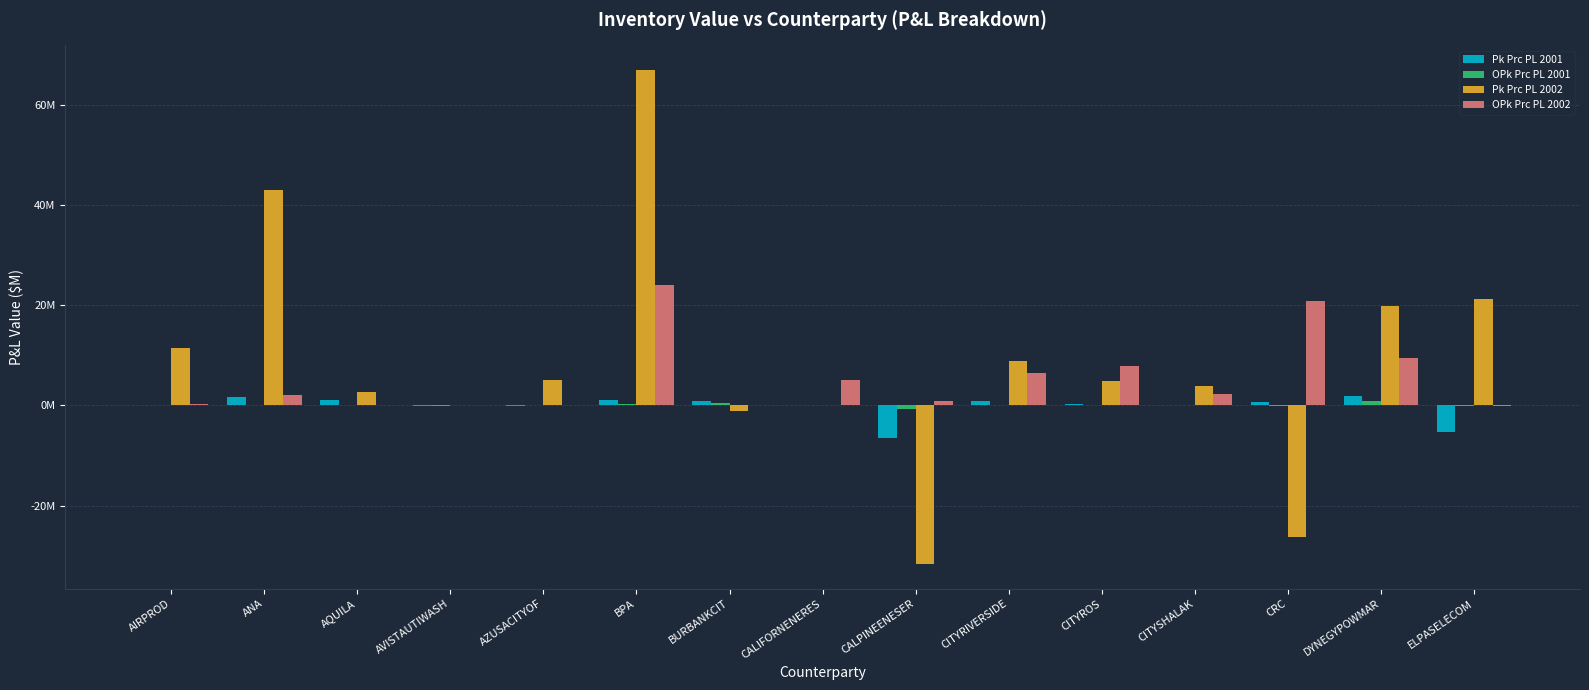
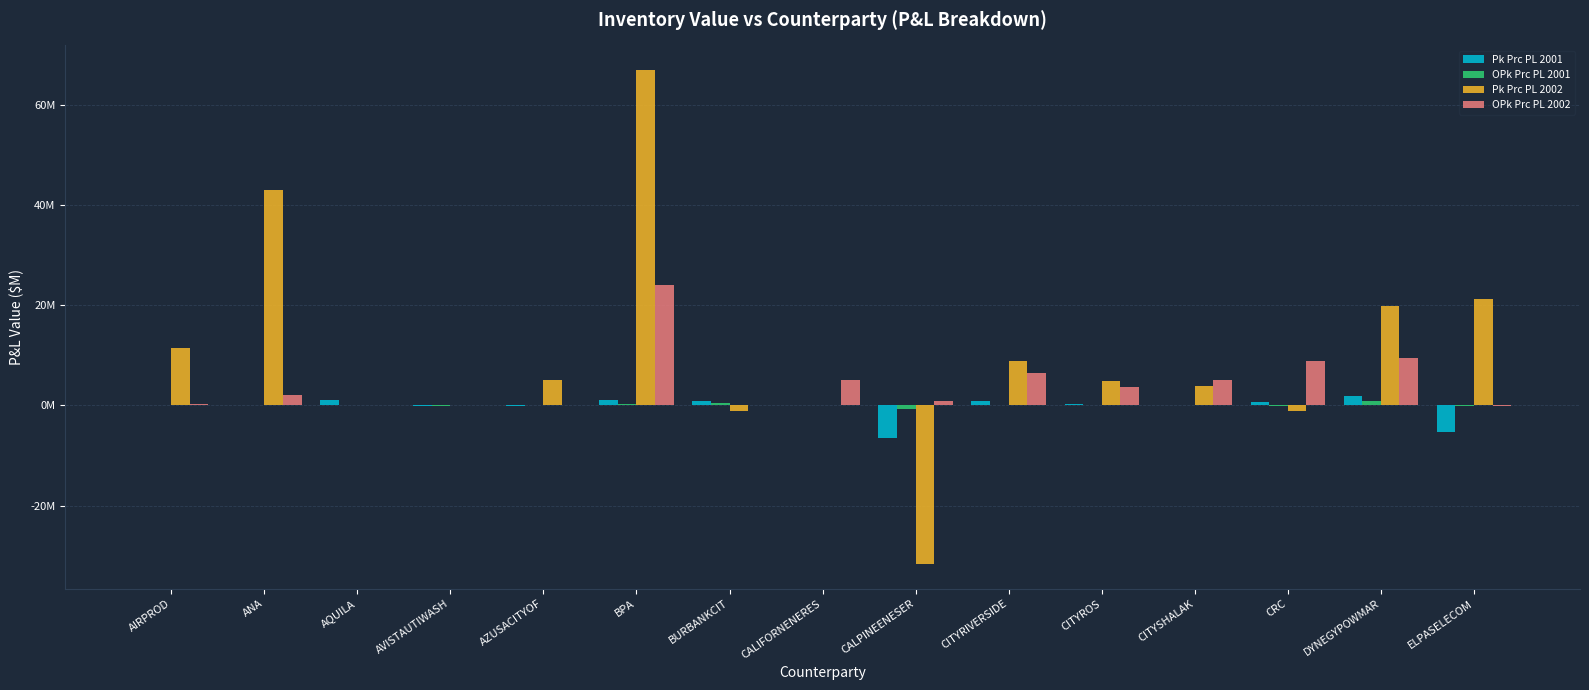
Pk Prc PL 2001, ANA: 2000000 -> 0
Pk Prc PL 2002, AQUILA: 3000000 -> 0
OPk Prc PL 2002, CITYROS: 8000000 -> 4000000
OPk Prc PL 2002, CITYSHALAK: 2000000 -> 5000000
Pk Prc PL 2002, CRC: -26000000 -> -1000000
OPk Prc PL 2002, CRC: 21000000 -> 9000000
